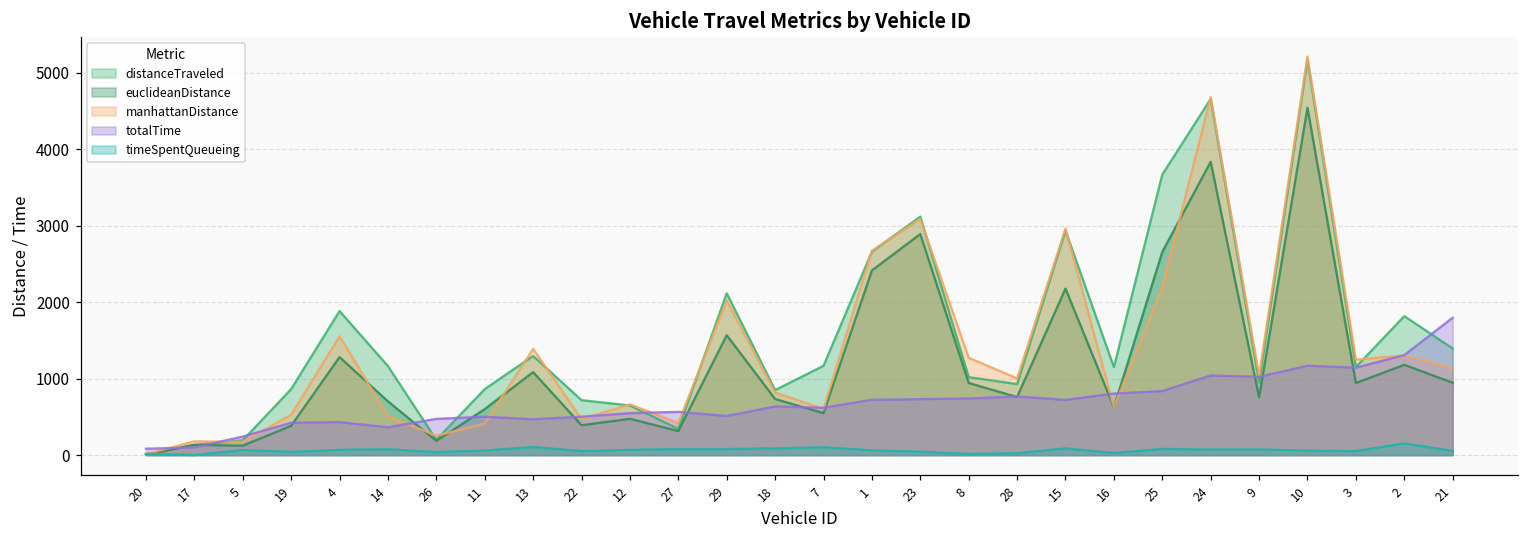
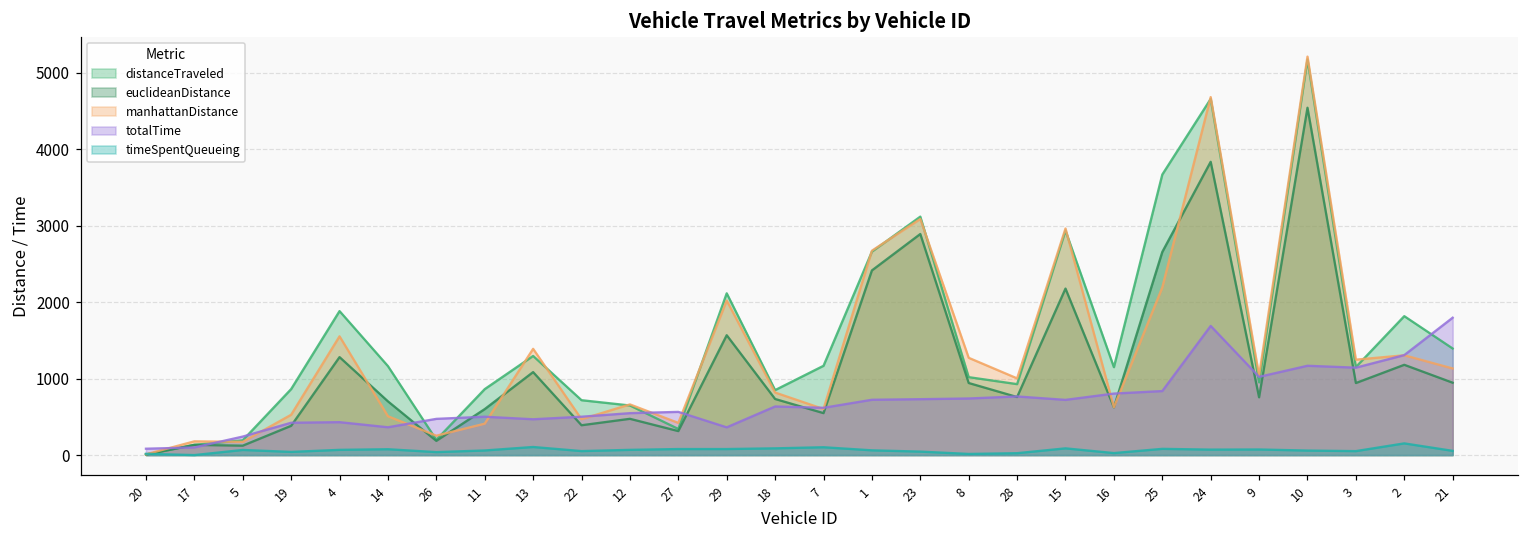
totalTime, 29: 500 -> 400
totalTime, 24: 1000 -> 1700
